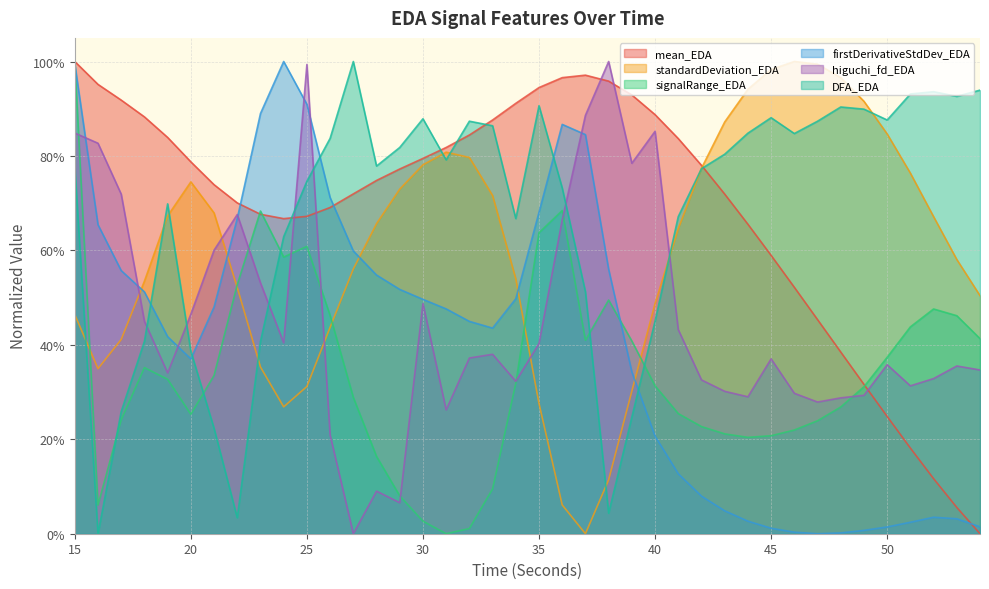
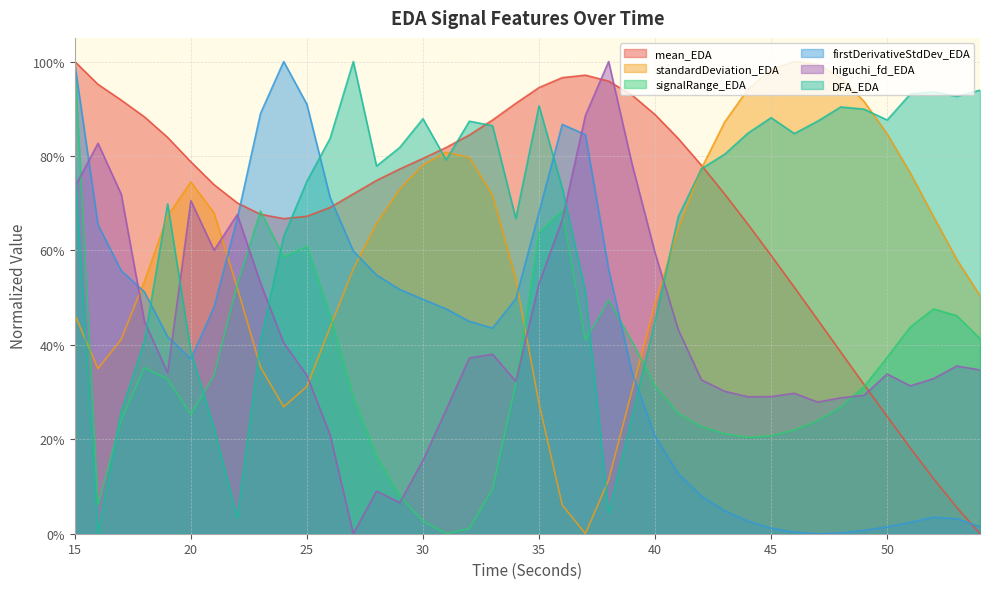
higuchi_fd_EDA, 15: 85% -> 73%
higuchi_fd_EDA, 20: 46% -> 71%
higuchi_fd_EDA, 25: 99% -> 34%
higuchi_fd_EDA, 30: 49% -> 15%
higuchi_fd_EDA, 35: 40% -> 53%
higuchi_fd_EDA, 40: 85% -> 59%
higuchi_fd_EDA, 45: 37% -> 29%
higuchi_fd_EDA, 50: 36% -> 34%
